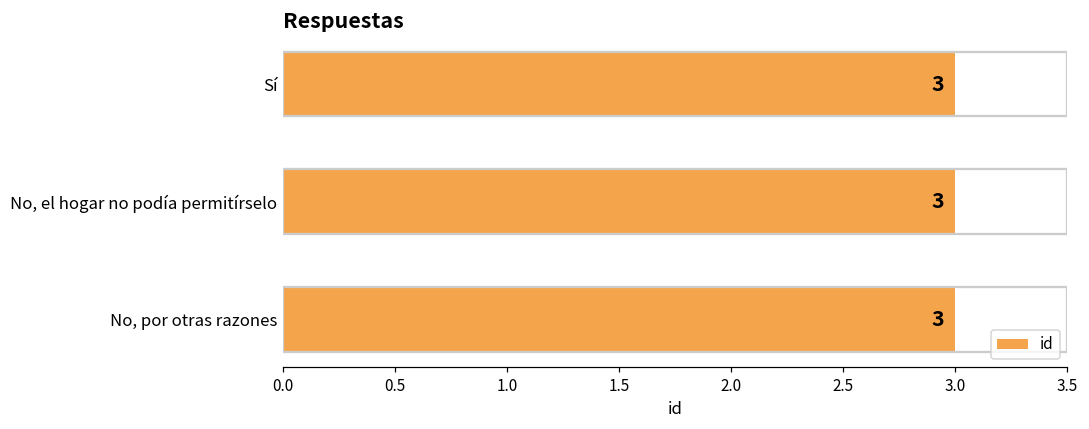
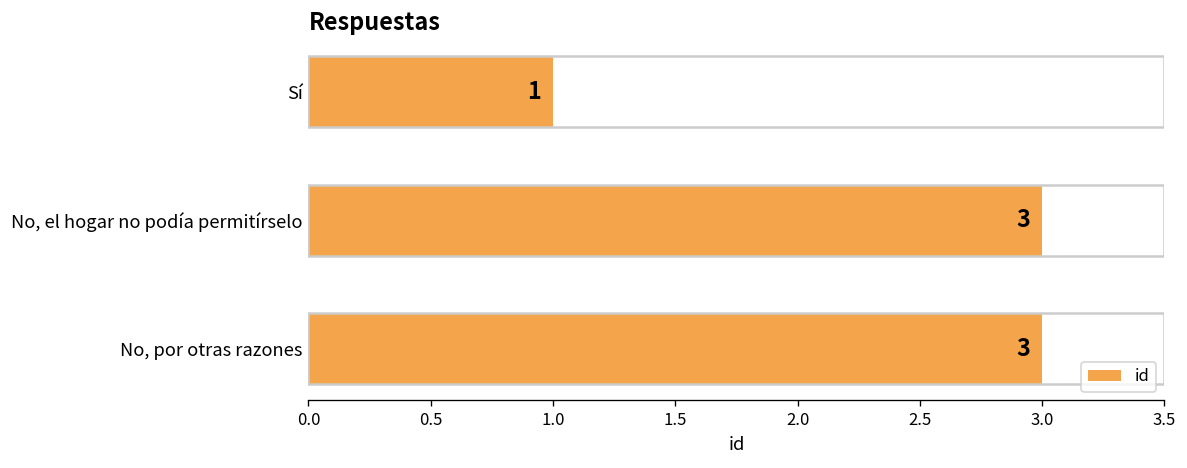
Sí: 3 -> 1
